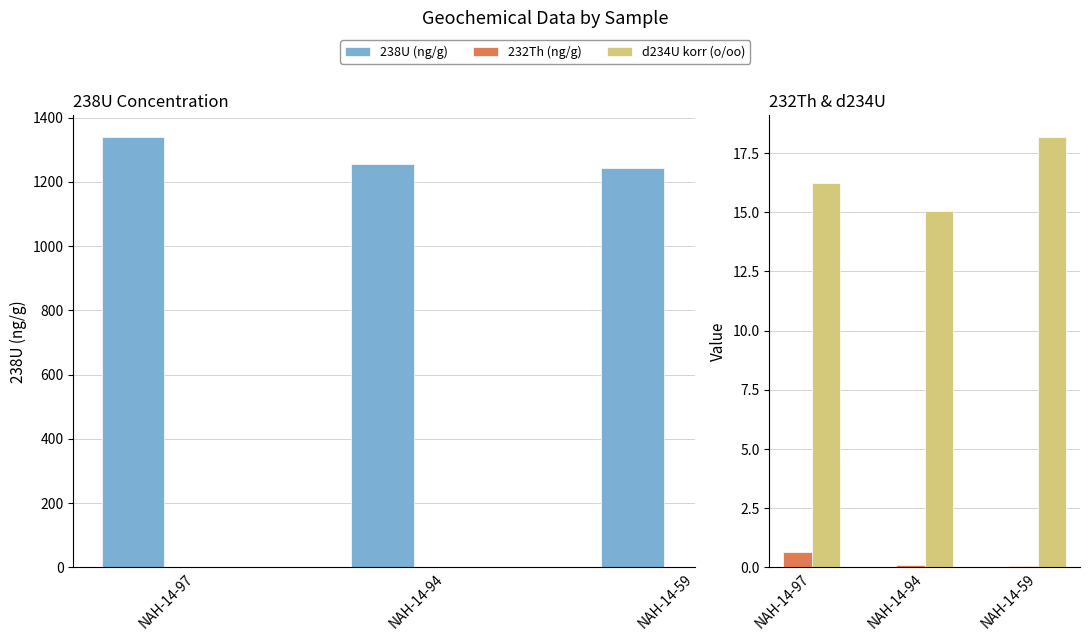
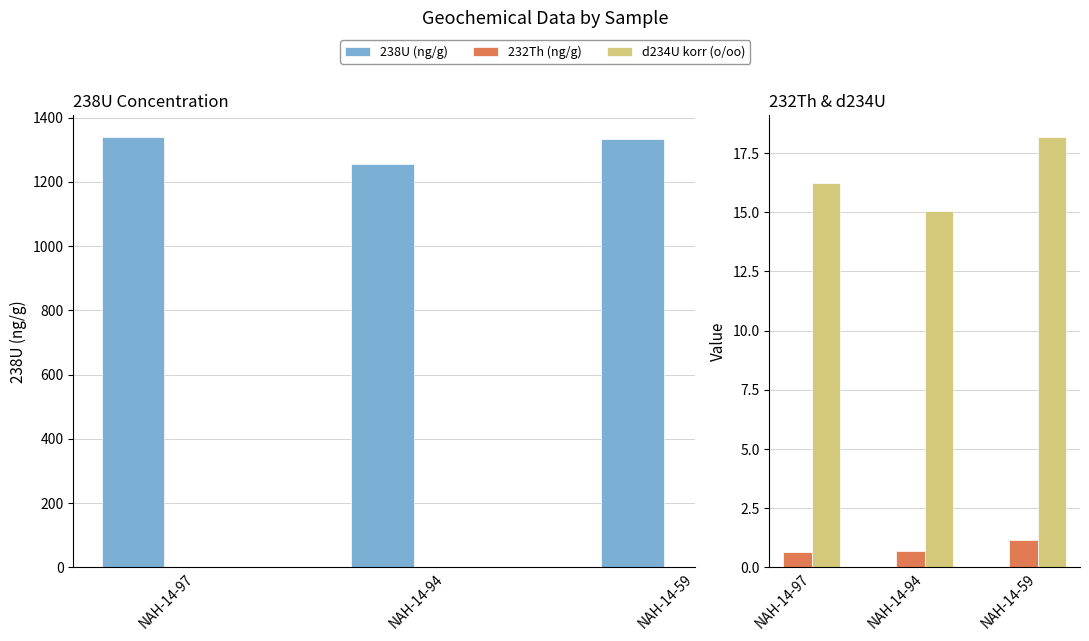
238U Concentration, NAH-14-59: 1240 -> 1330
232Th & d234U, 232Th (ng/g), NAH-14-94: 0.1 -> 0.7
232Th & d234U, 232Th (ng/g), NAH-14-59: 0.1 -> 1.2
